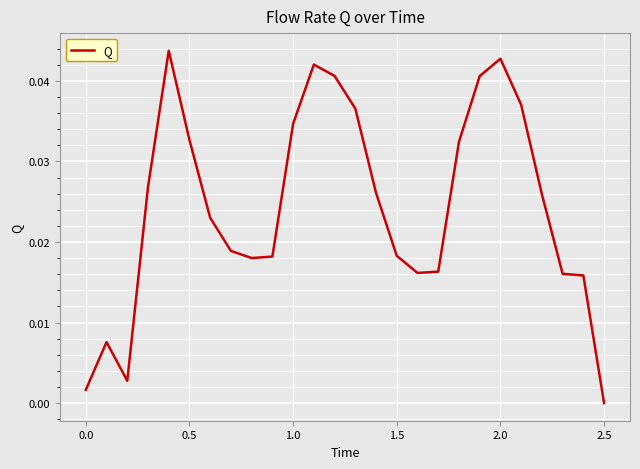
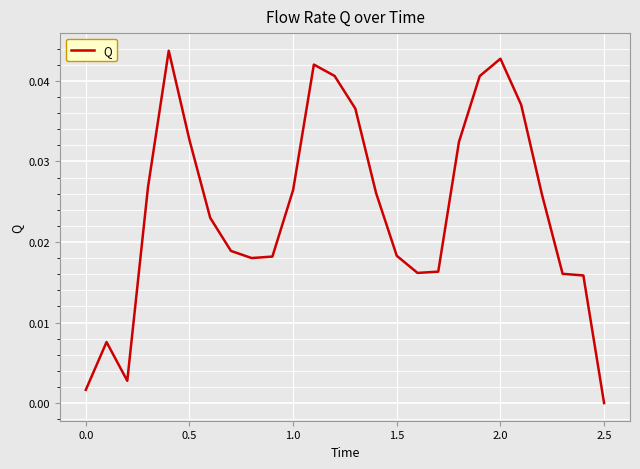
1.0: 0.035 -> 0.026
